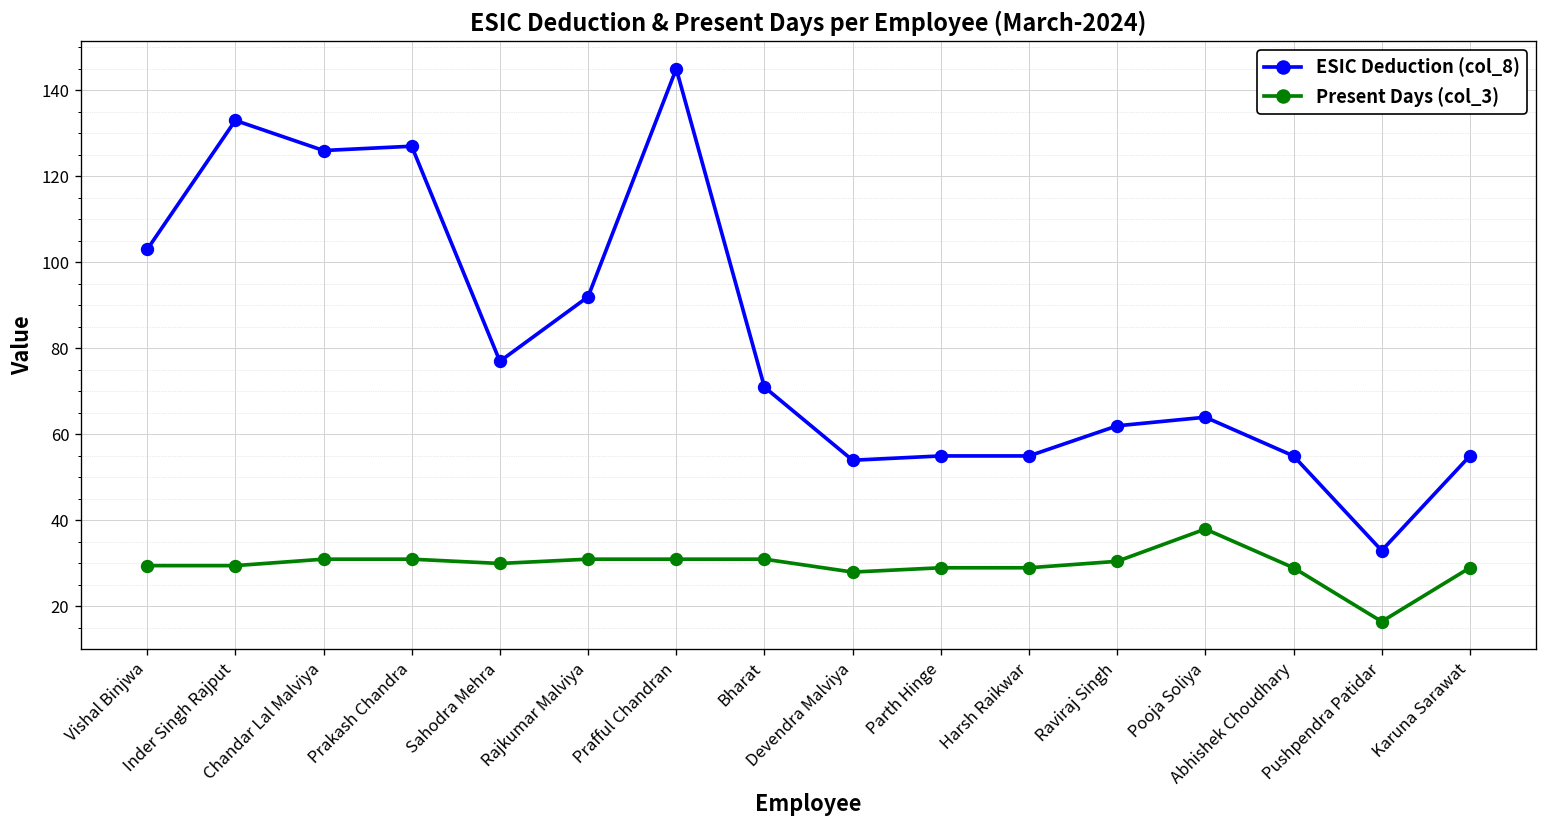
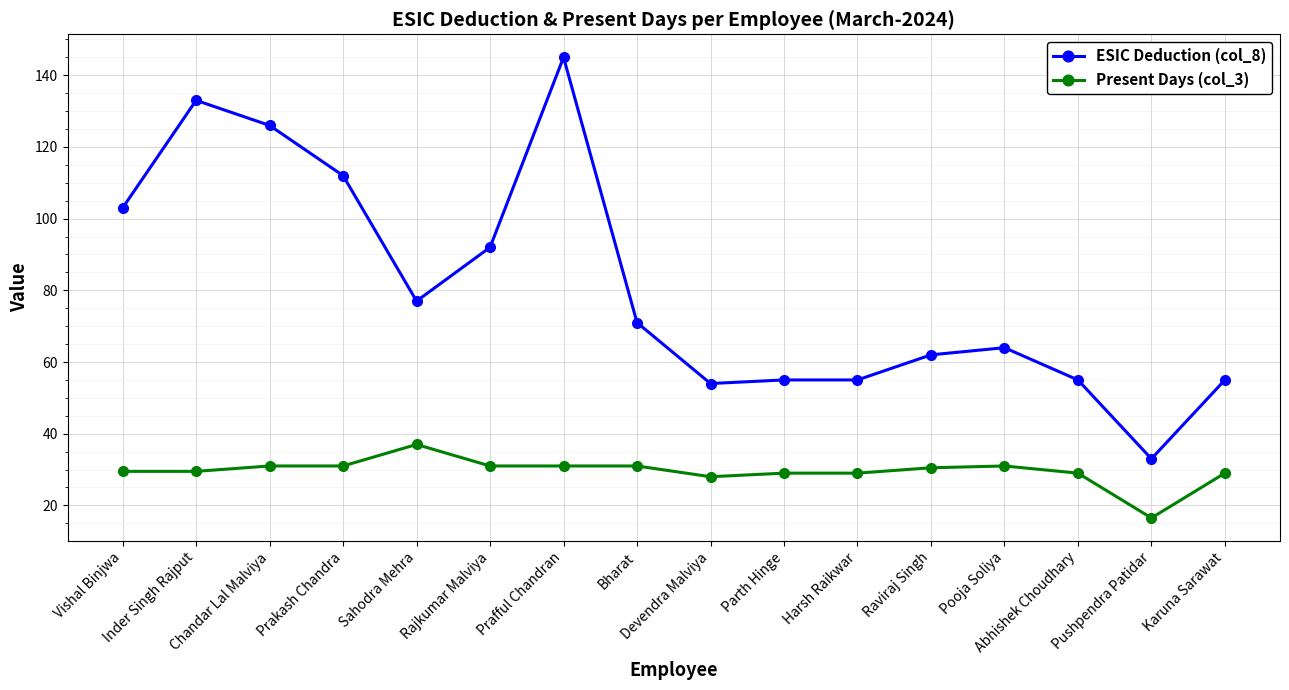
ESIC Deduction (col_8), Prakash Chandra: 127 -> 112
Present Days (col_3), Sahodra Mehra: 30 -> 37
Present Days (col_3), Pooja Soliya: 38 -> 31
